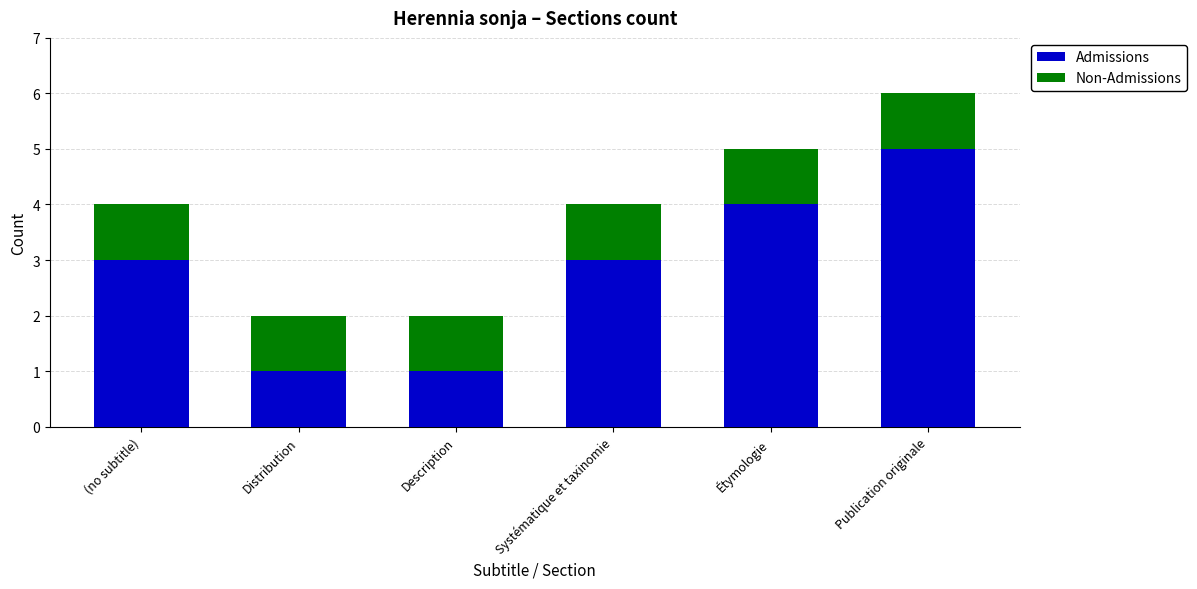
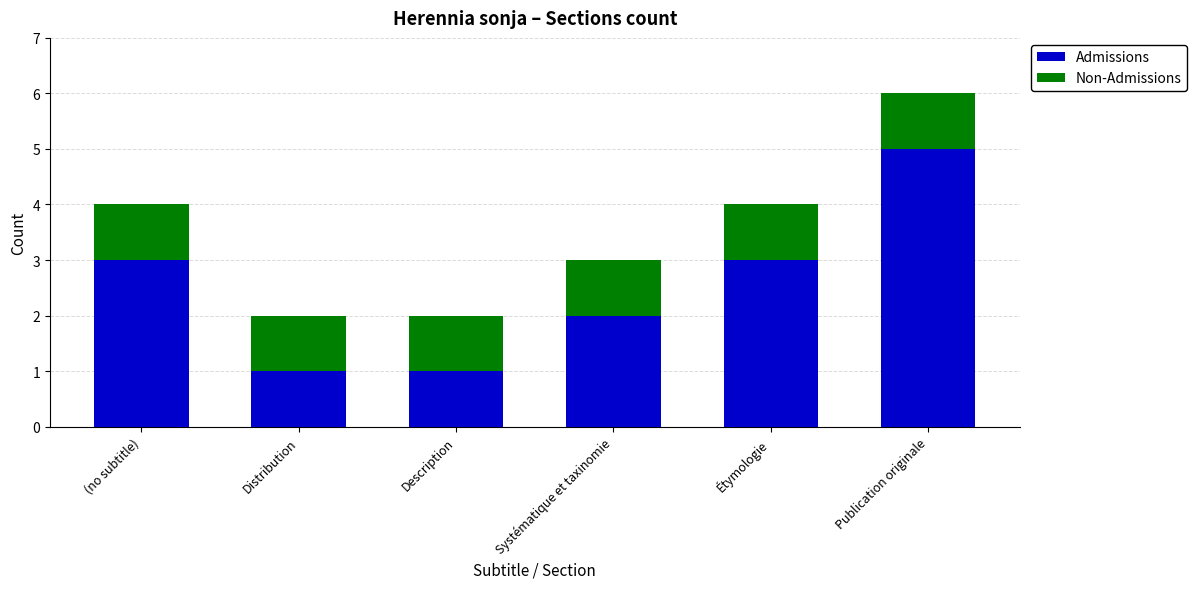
Admissions, Systématique et taxinomie: 3 -> 2
Admissions, Étymologie: 4 -> 3
